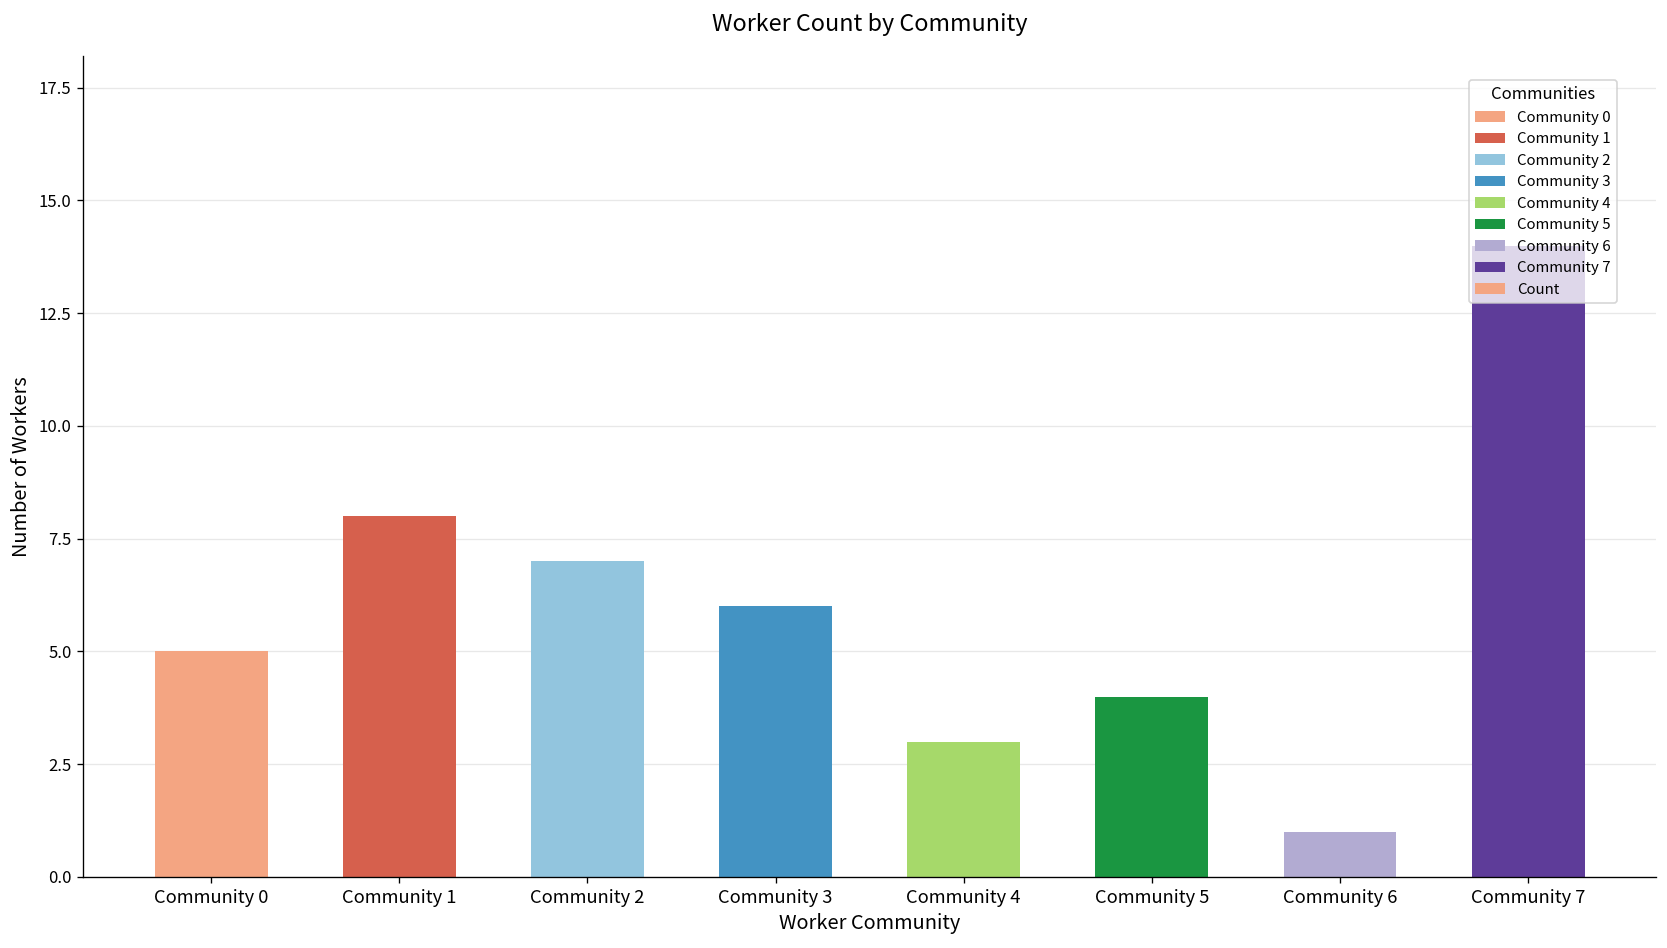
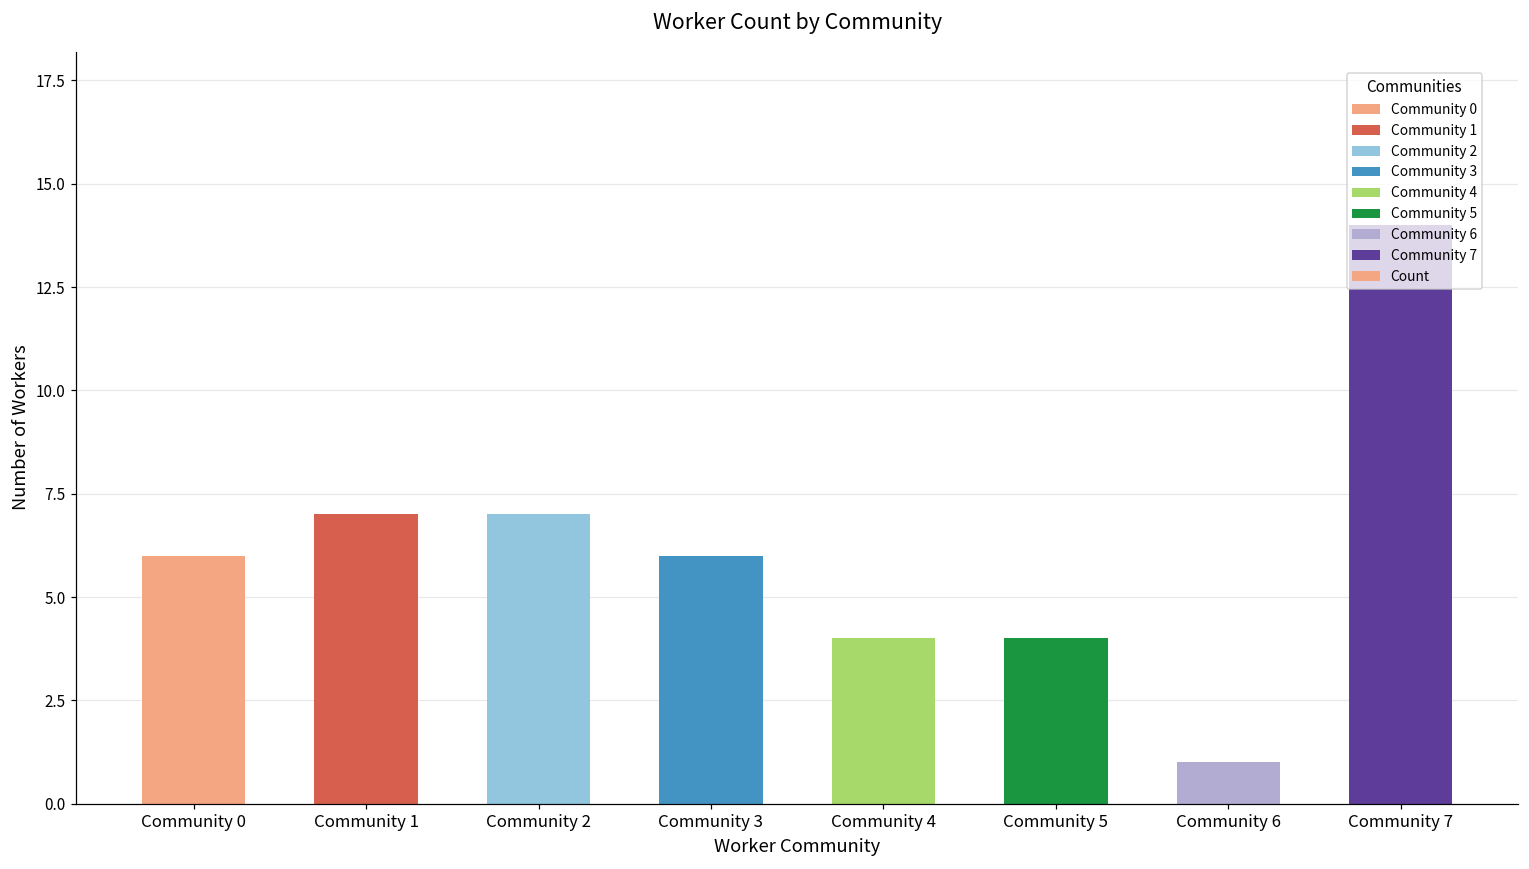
Community 0: 5 -> 6
Community 1: 8 -> 7
Community 4: 3 -> 4
